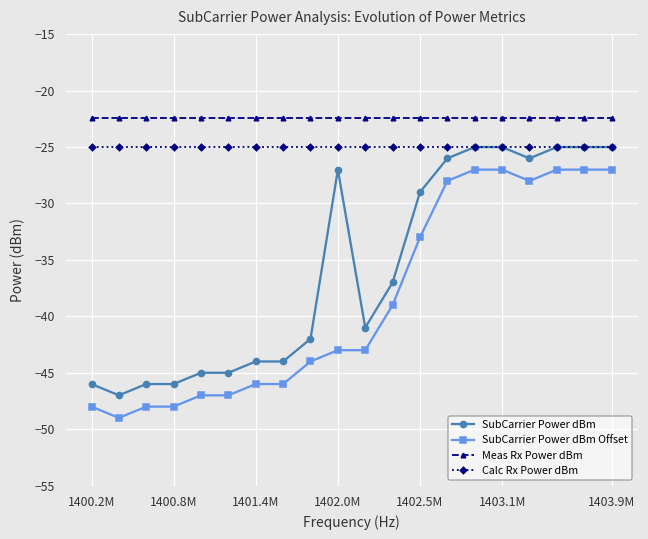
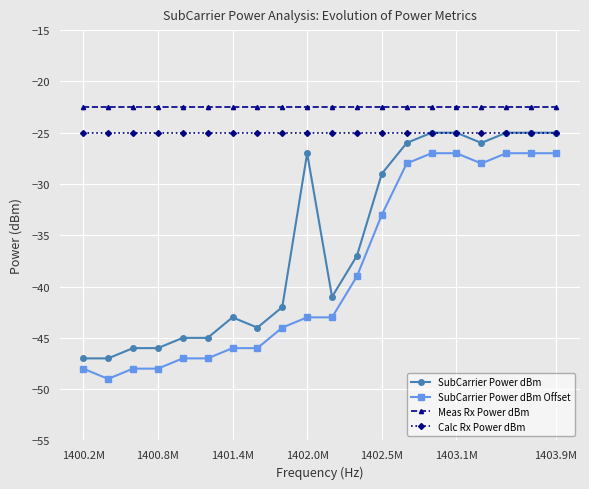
SubCarrier Power dBm, 1400.2M: -46 -> -47
SubCarrier Power dBm, 1401.4M: -44 -> -43
